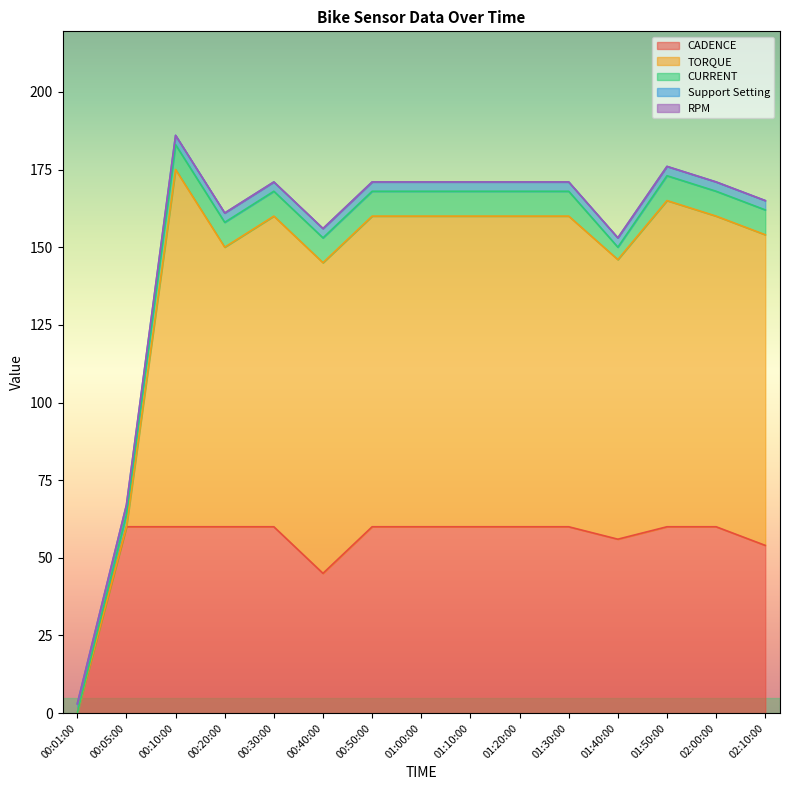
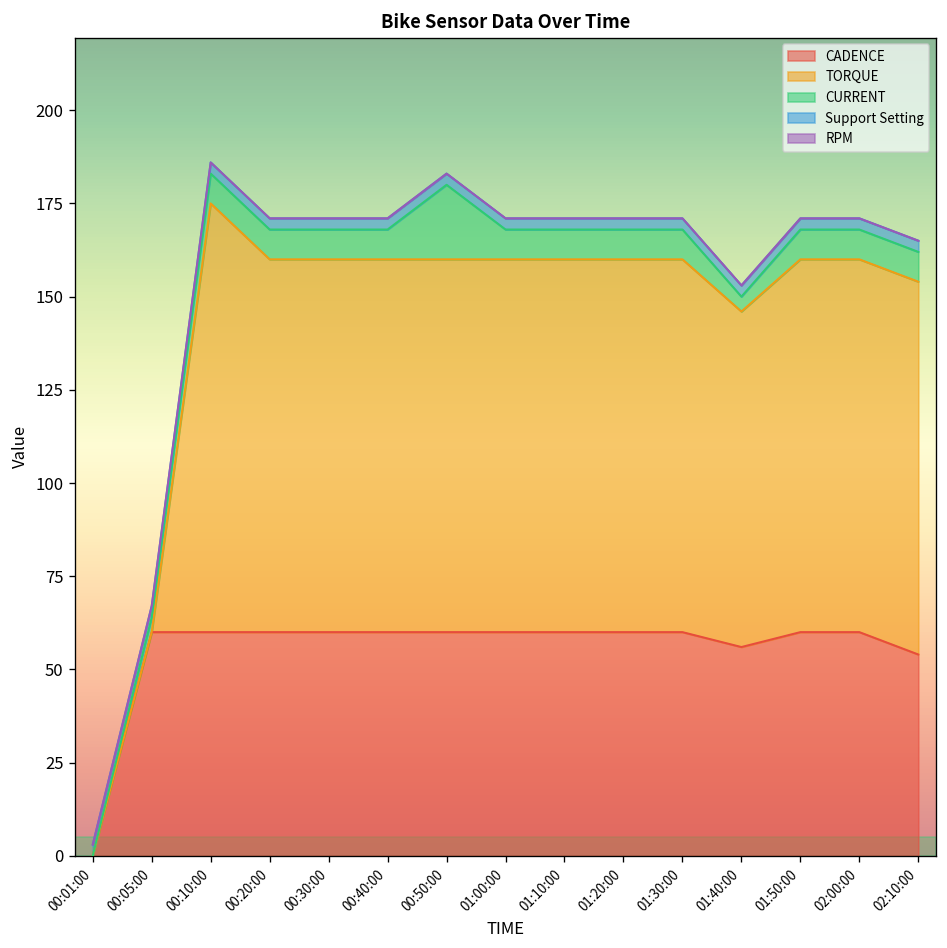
TORQUE, 00:20:00: 90 -> 100
CADENCE, 00:40:00: 45 -> 60
CURRENT, 00:50:00: 8 -> 20
TORQUE, 01:50:00: 105 -> 100
